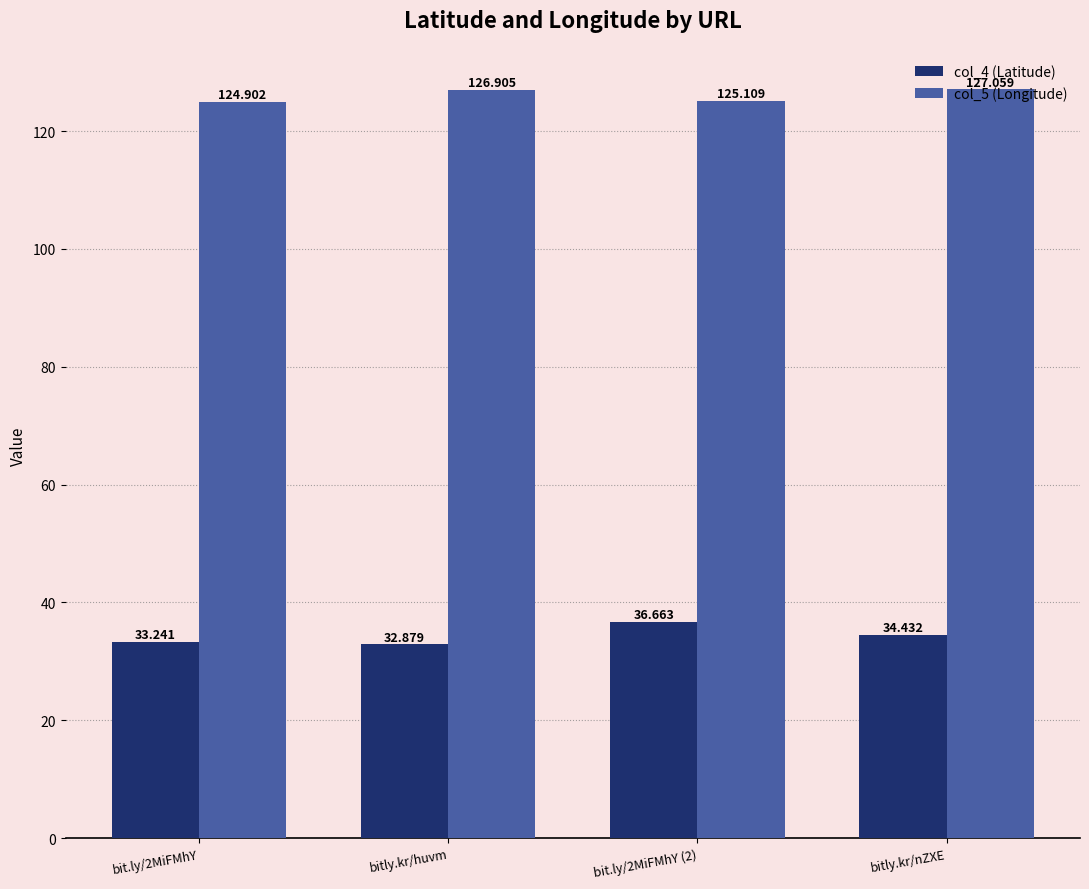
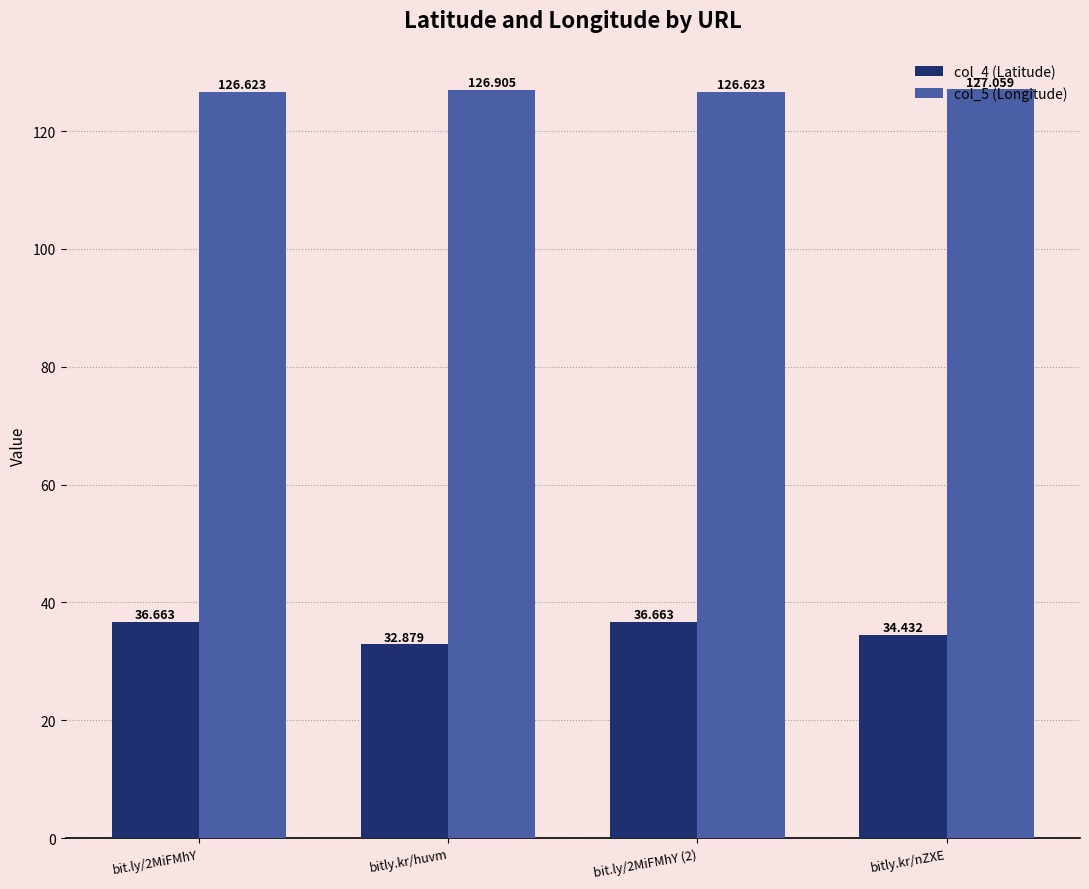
col_4 (Latitude), bit.ly/2MiFMhY: 33.241 -> 36.663
col_5 (Longitude), bit.ly/2MiFMhY: 124.902 -> 126.623
col_5 (Longitude), bit.ly/2MiFMhY (2): 125.109 -> 126.623
